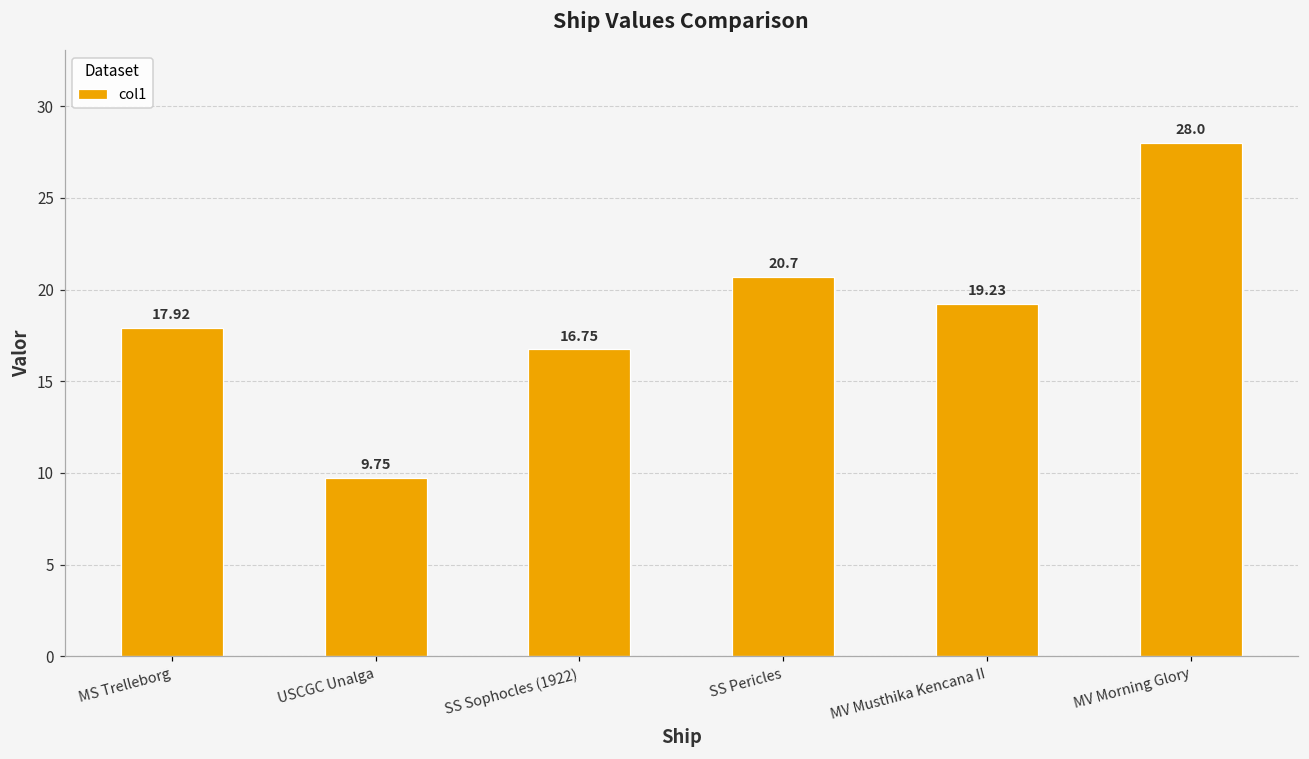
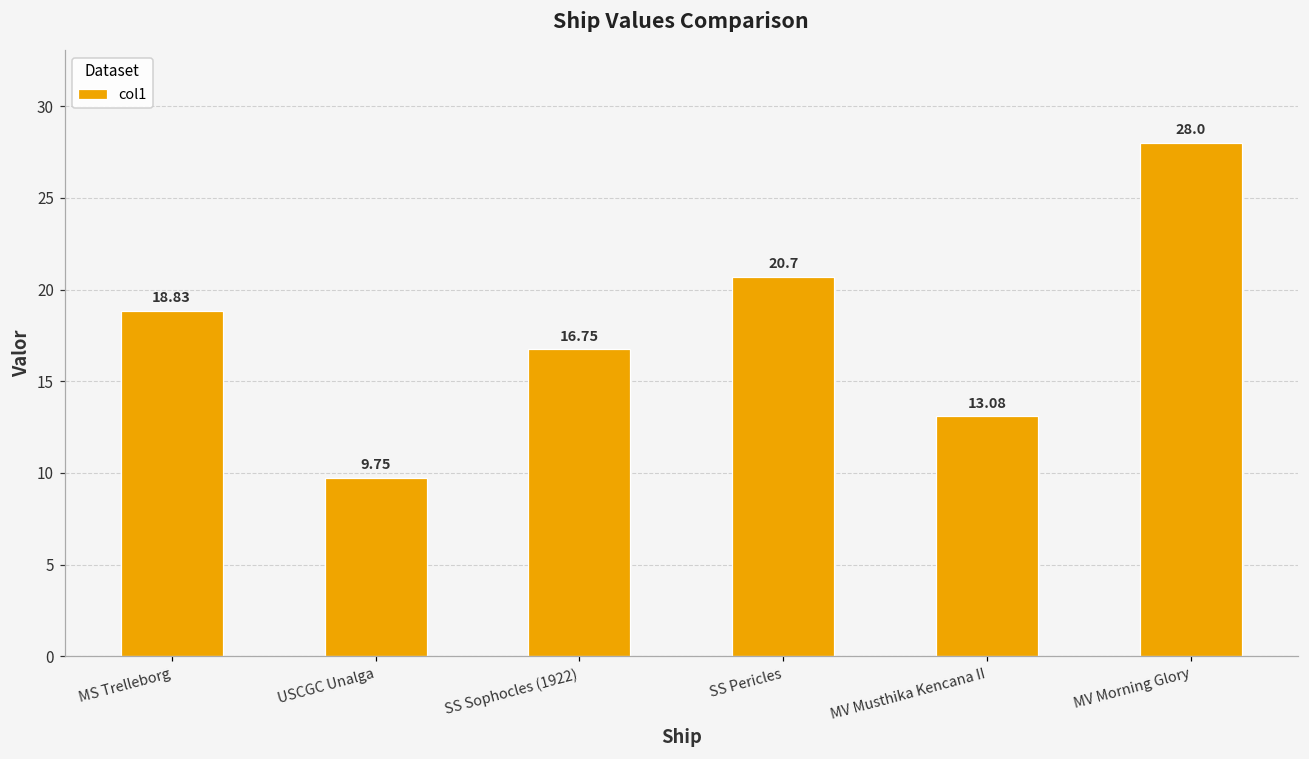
MS Trelleborg: 17.92 -> 18.83
MV Musthika Kencana II: 19.23 -> 13.08
